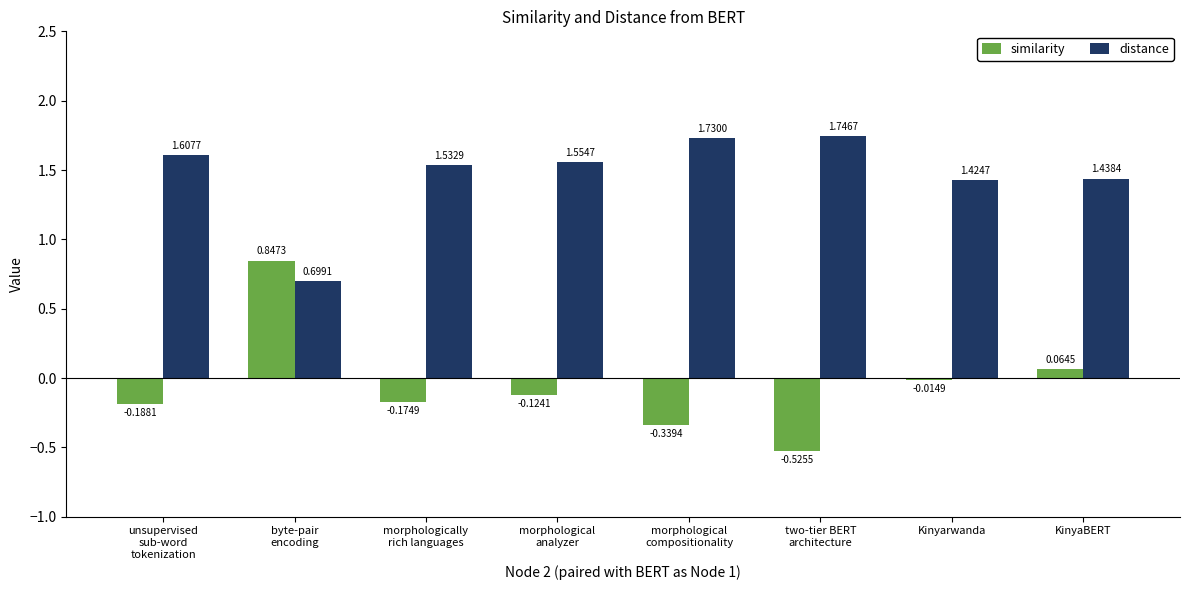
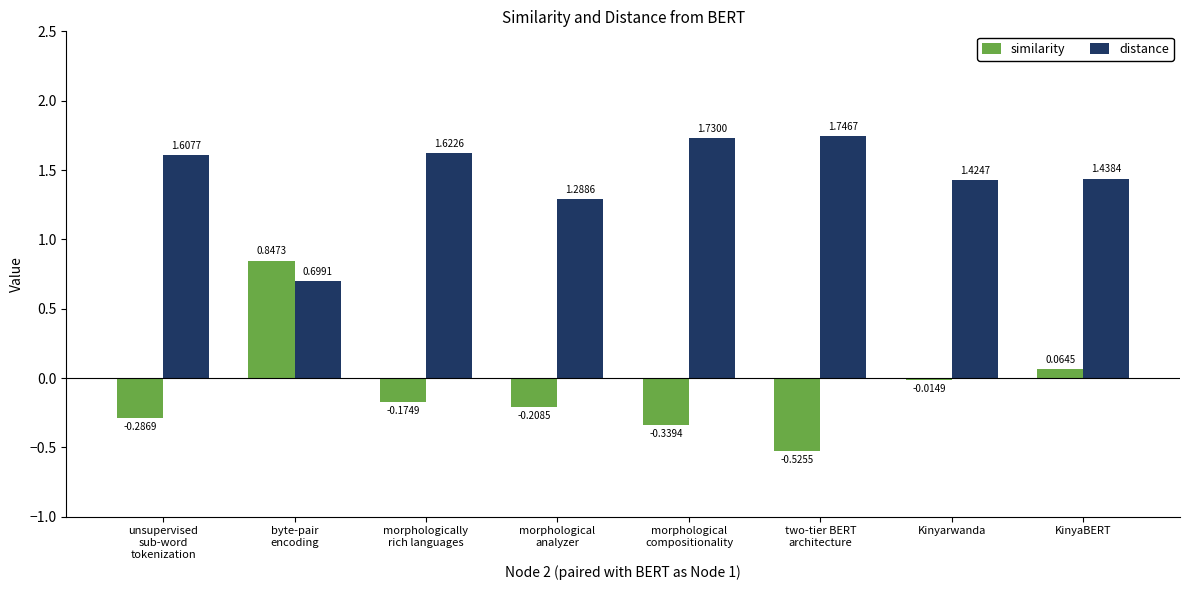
similarity, unsupervised sub-word tokenization: -0.1881 -> -0.2869
distance, morphologically rich languages: 1.5329 -> 1.6226
similarity, morphological analyzer: -0.1241 -> -0.2085
distance, morphological analyzer: 1.5547 -> 1.2886
